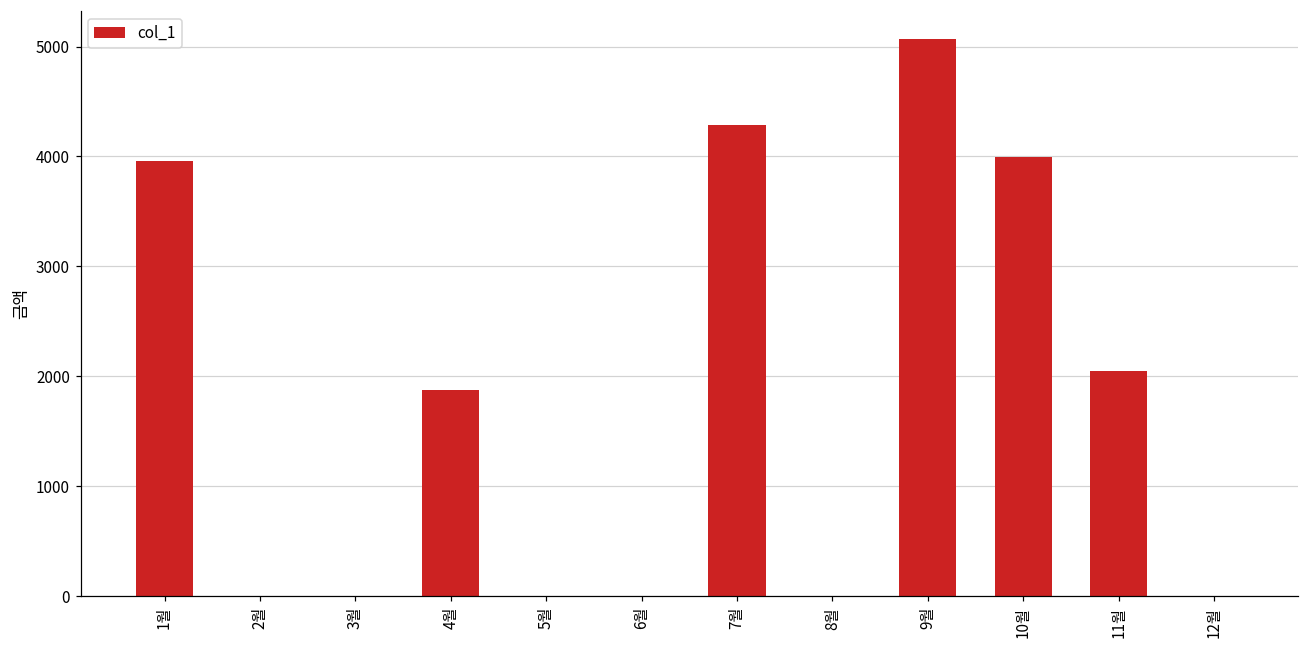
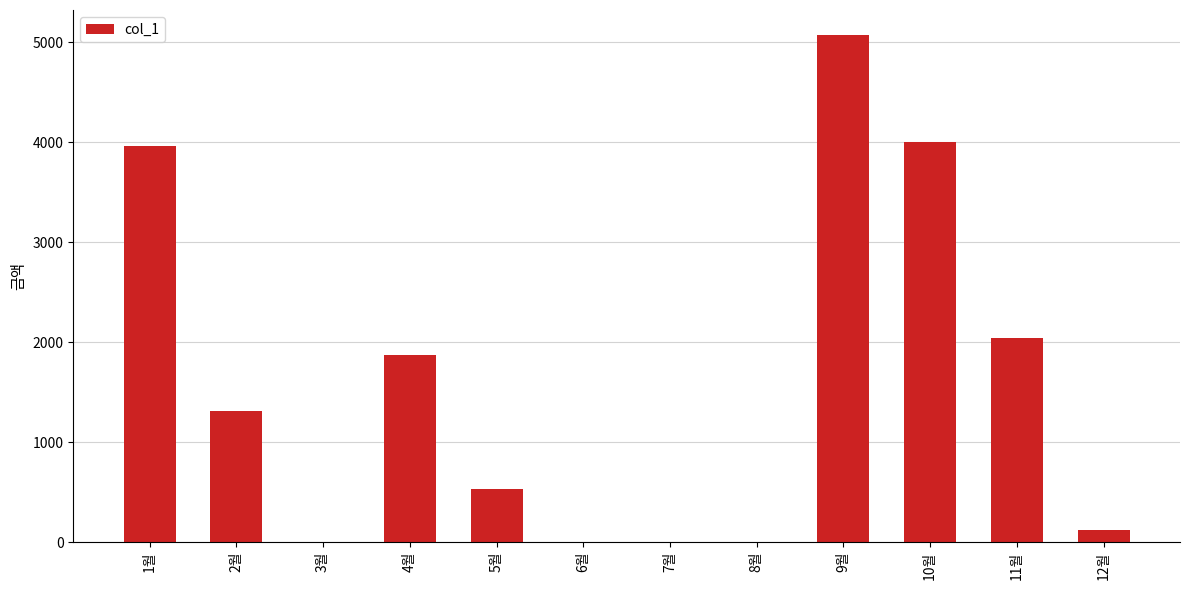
2월: 0 -> 1300
5월: 0 -> 500
7월: 4300 -> 0
12월: 0 -> 100
